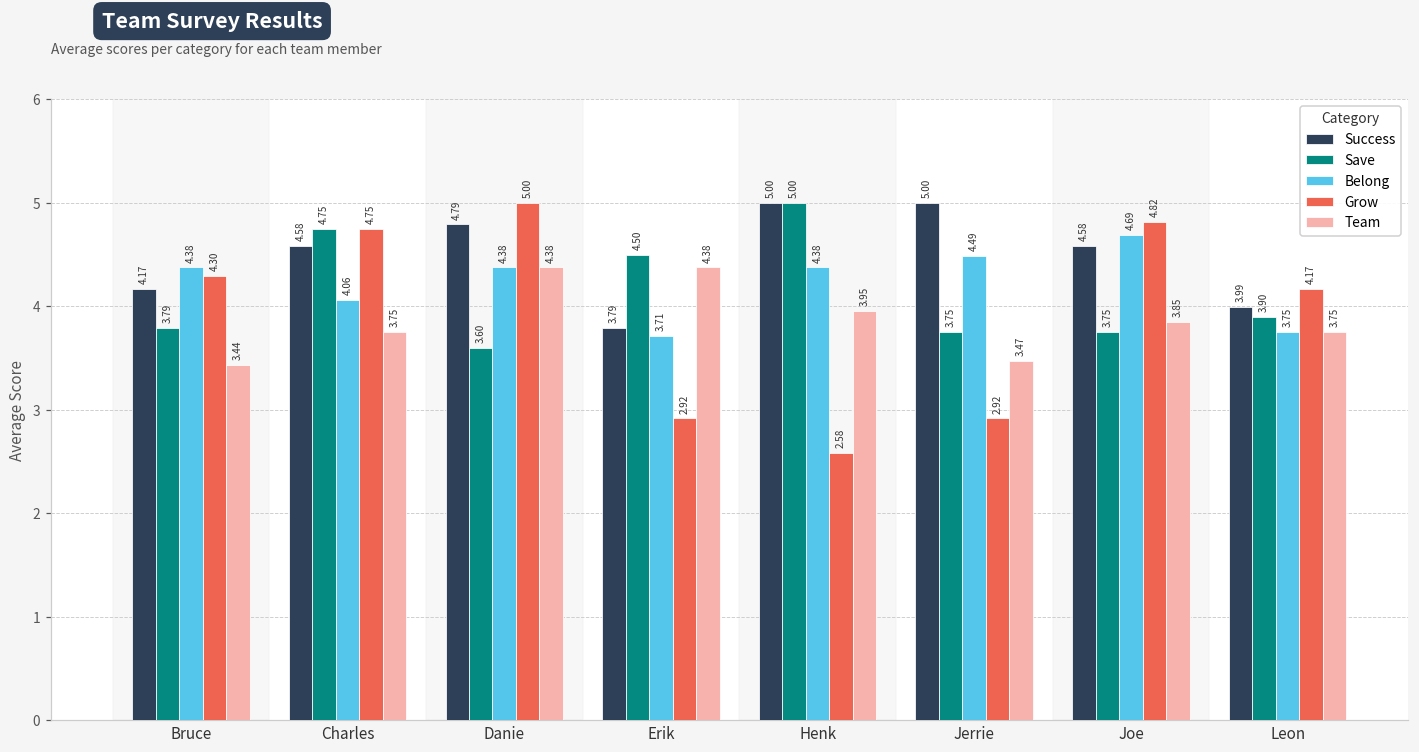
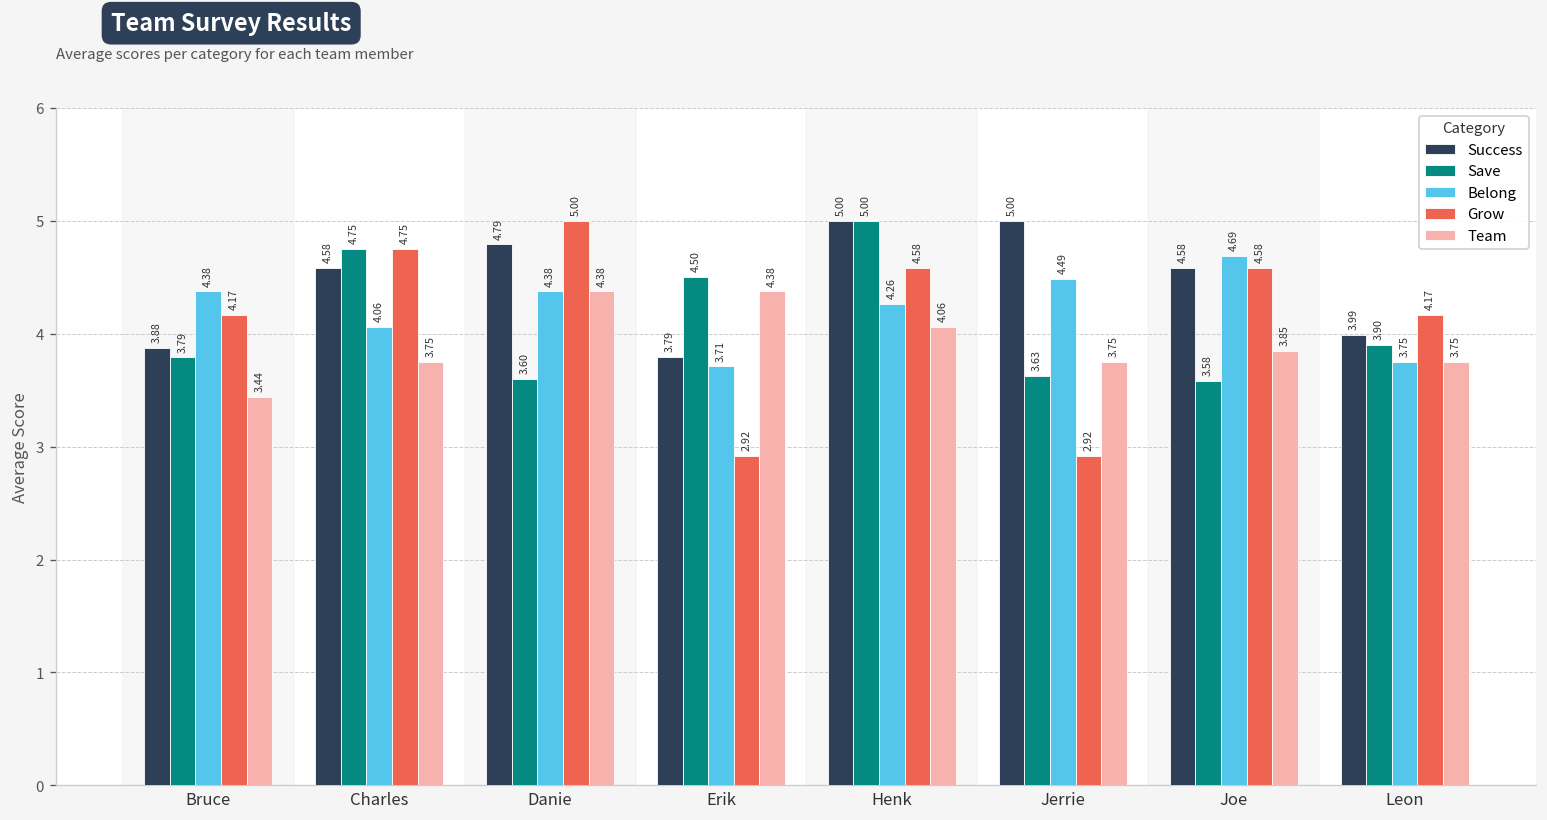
Success, Bruce: 4.17 -> 3.88
Grow, Bruce: 4.30 -> 4.17
Belong, Henk: 4.38 -> 4.26
Grow, Henk: 2.58 -> 4.58
Team, Henk: 3.95 -> 4.06
Save, Jerrie: 3.75 -> 3.63
Team, Jerrie: 3.47 -> 3.75
Save, Joe: 3.75 -> 3.58
Grow, Joe: 4.82 -> 4.58
